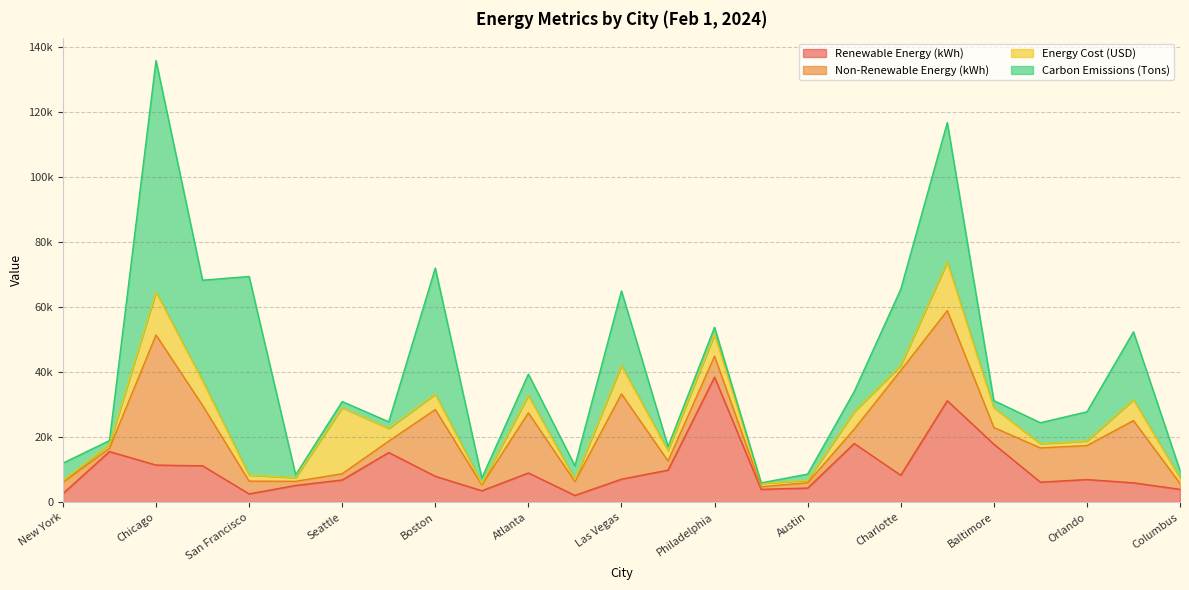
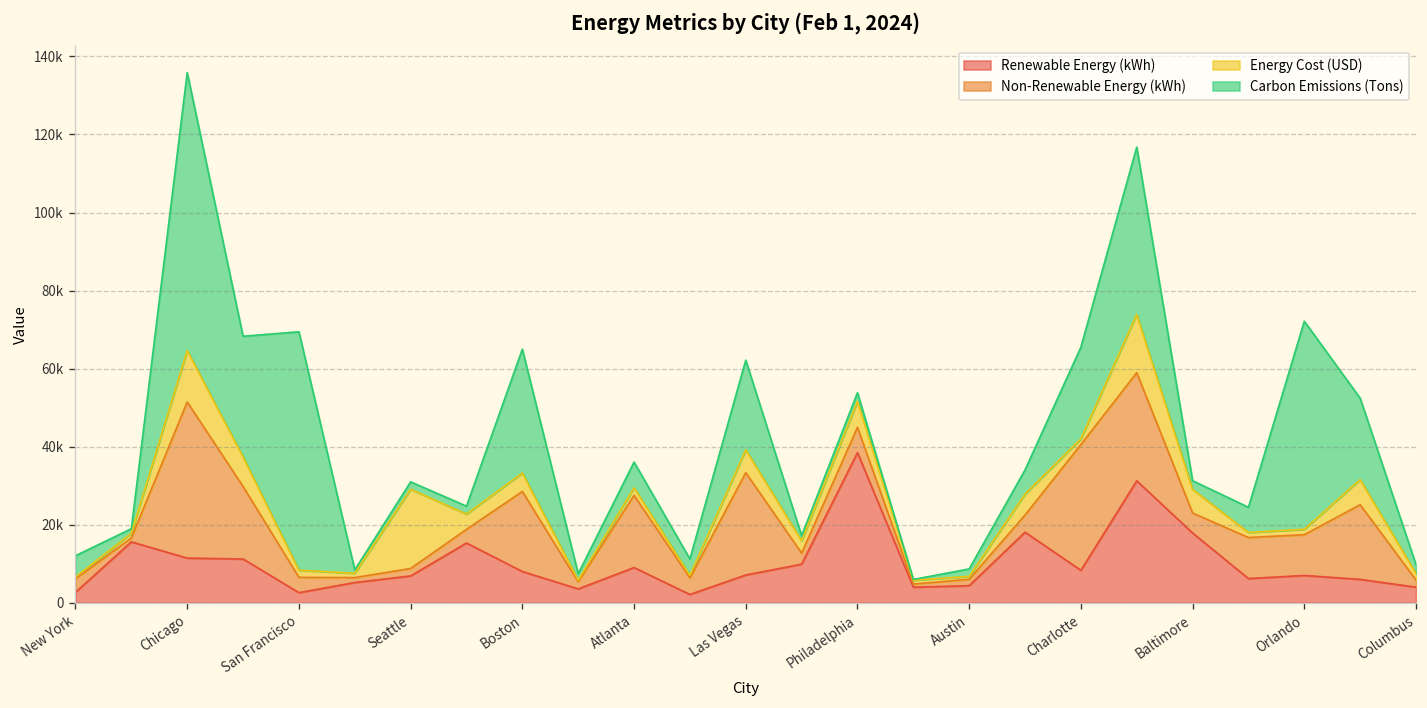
Carbon Emissions (Tons), Boston: 39000 -> 32000
Energy Cost (USD), Atlanta: 5000 -> 2000
Energy Cost (USD), Las Vegas: 9000 -> 6000
Carbon Emissions (Tons), Orlando: 9000 -> 53000
